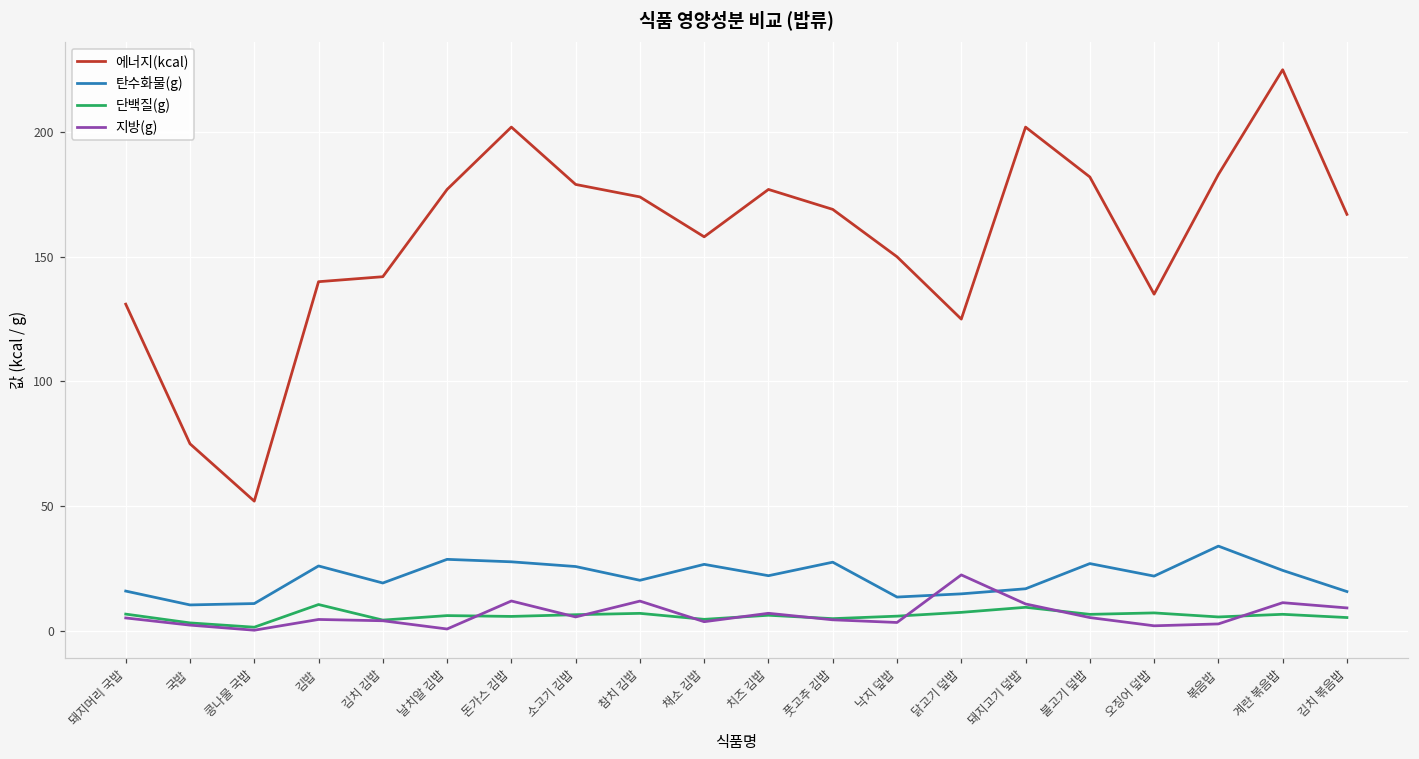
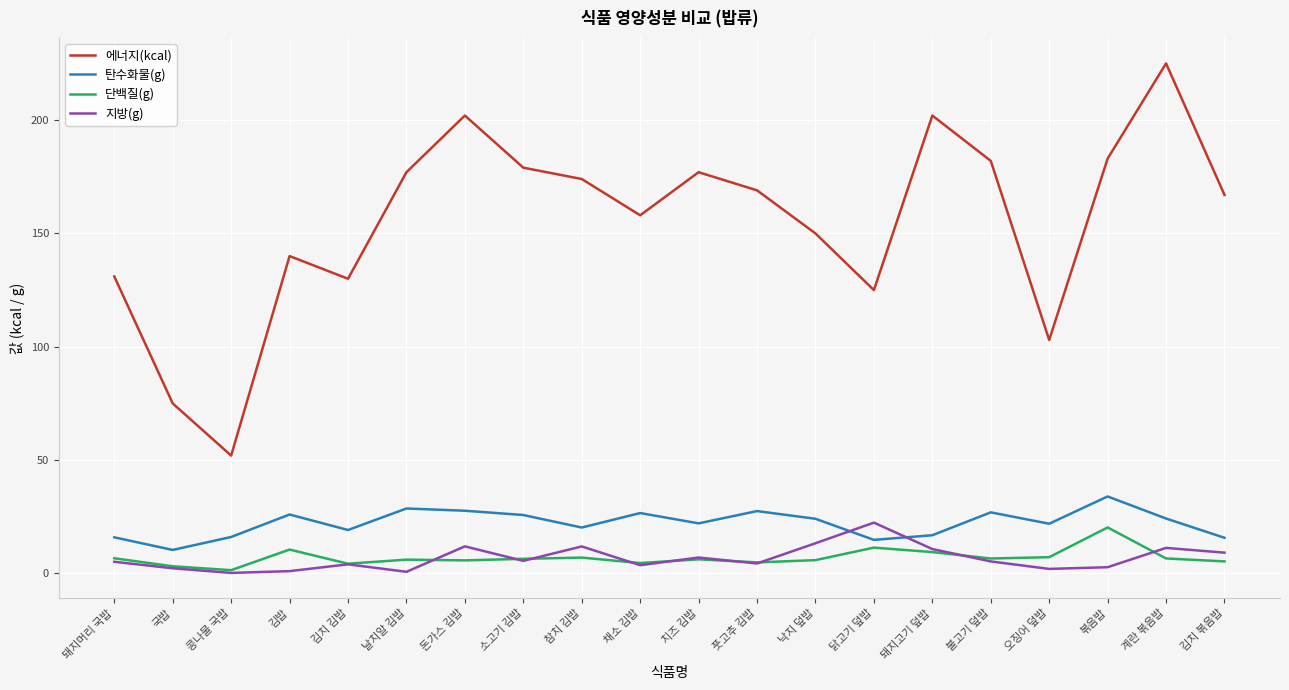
탄수화물(g), 콩나물 국밥: 11 -> 16
지방(g), 김밥: 5 -> 1
에너지(kcal), 김치 김밥: 142 -> 130
탄수화물(g), 낙지 덮밥: 14 -> 24
지방(g), 낙지 덮밥: 3 -> 13
단백질(g), 닭고기 덮밥: 7 -> 11
에너지(kcal), 오징어 덮밥: 135 -> 103
단백질(g), 볶음밥: 6 -> 20
